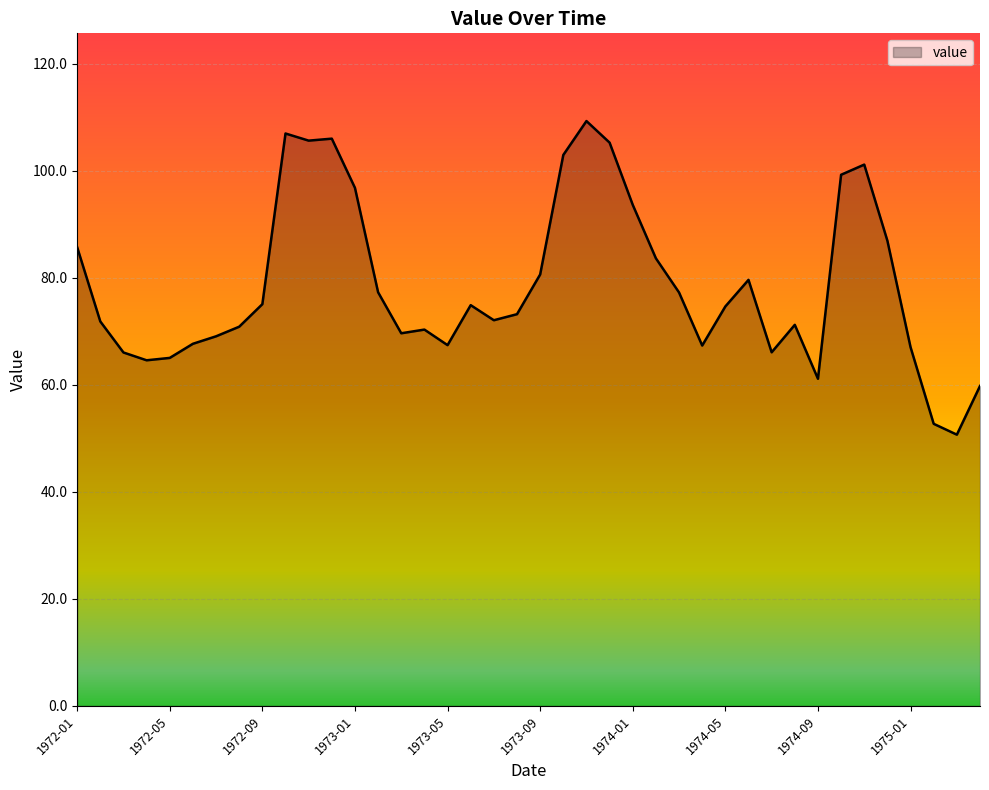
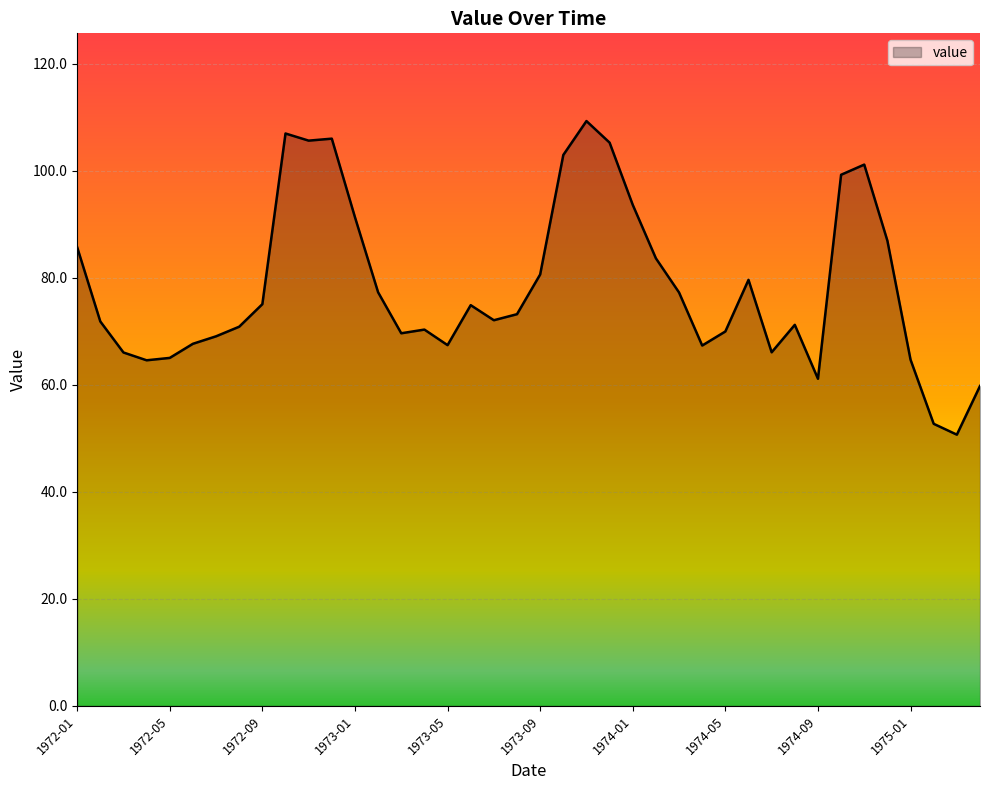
1973-01: 97 -> 91
1974-05: 75 -> 70
1975-01: 67 -> 65
